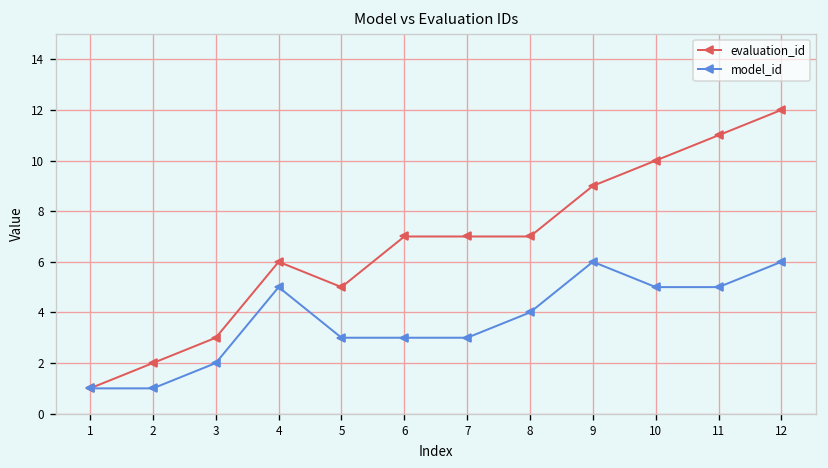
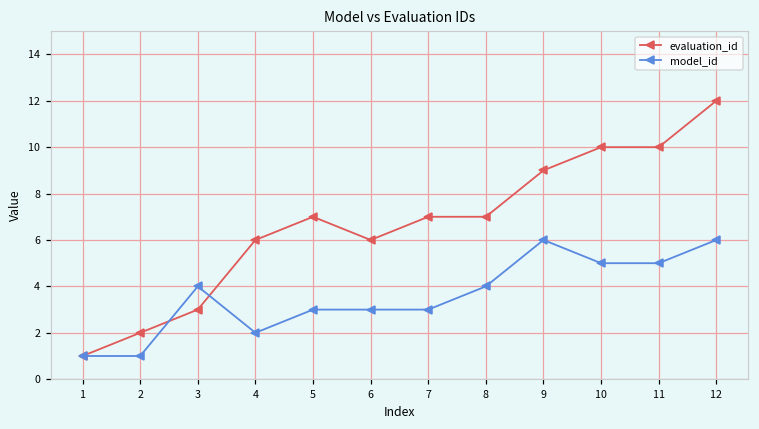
model_id, 3: 2 -> 4
model_id, 4: 5 -> 2
evaluation_id, 5: 5 -> 7
evaluation_id, 6: 7 -> 6
evaluation_id, 11: 11 -> 10
